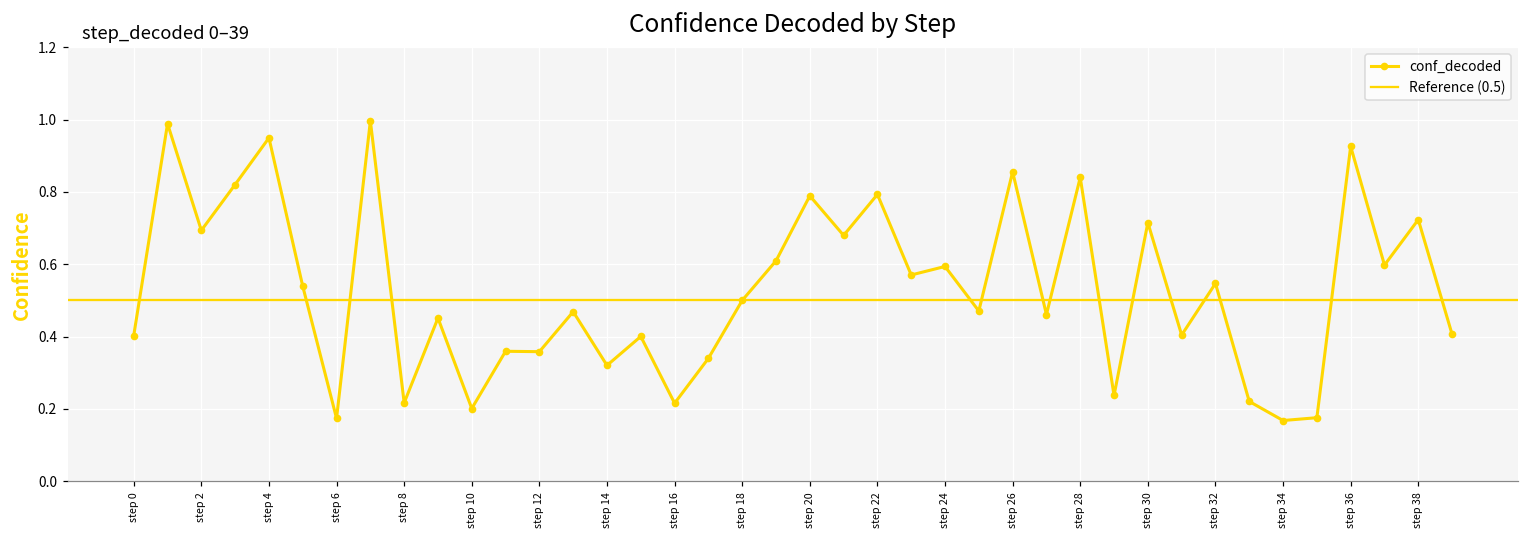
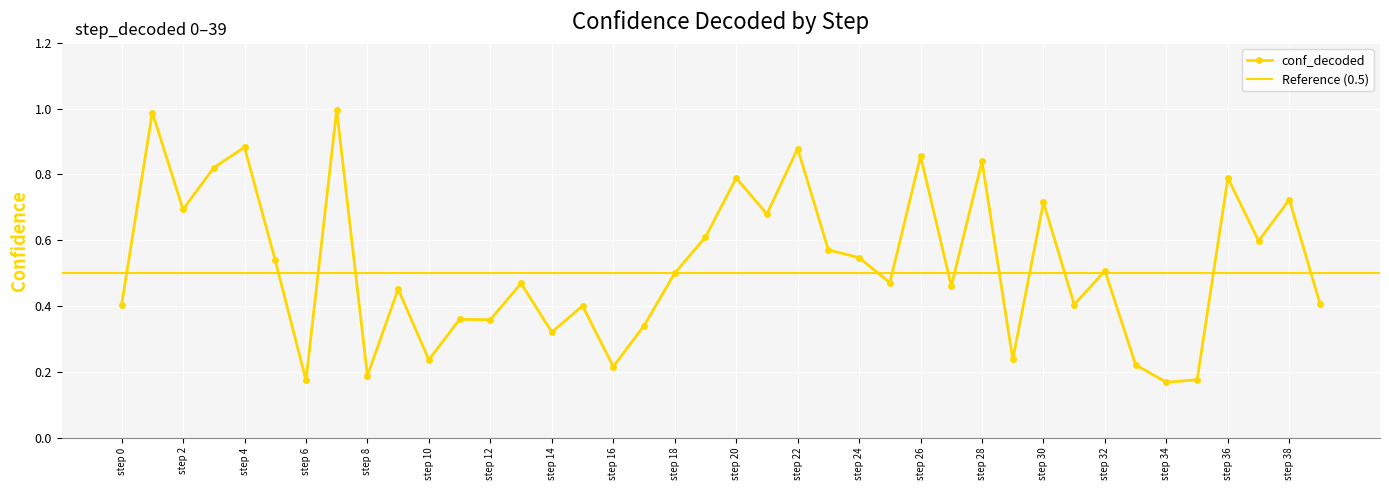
step 4: 0.95 -> 0.88
step 8: 0.22 -> 0.19
step 10: 0.20 -> 0.24
step 22: 0.79 -> 0.88
step 24: 0.59 -> 0.55
step 32: 0.55 -> 0.51
step 36: 0.93 -> 0.79
